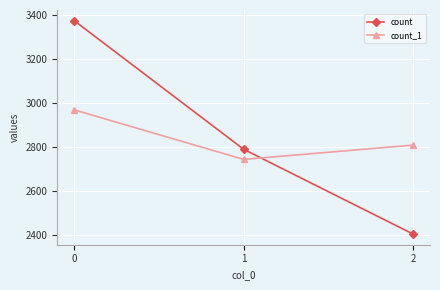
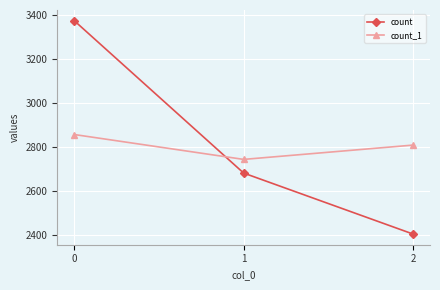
count_1, 0: 2970 -> 2860
count, 1: 2790 -> 2680
